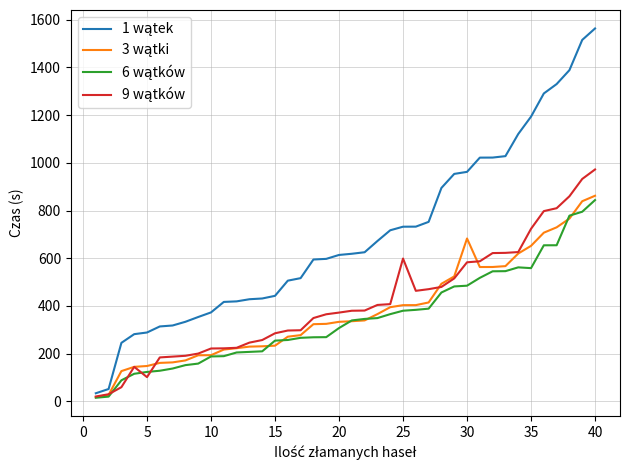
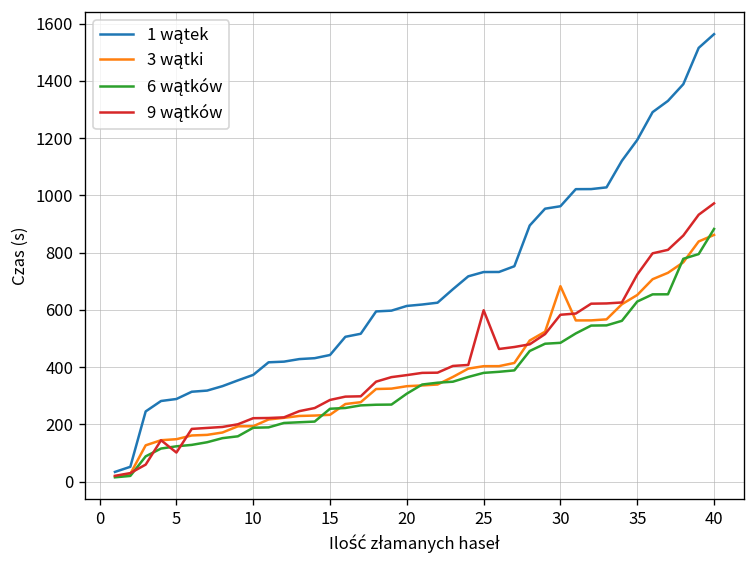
6 wątków, 35: 560 -> 630
6 wątków, 40: 840 -> 880
